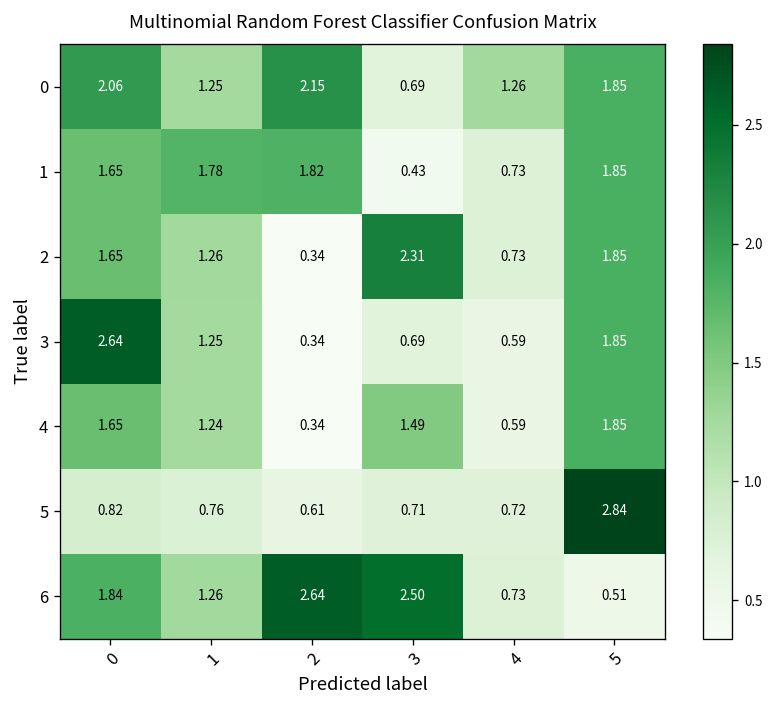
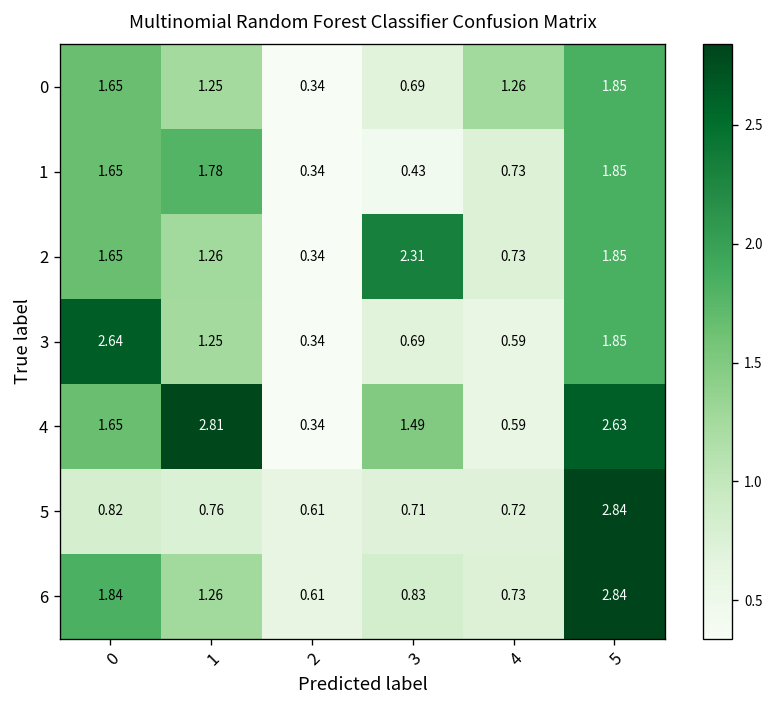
0, 0: 2.06 -> 1.65
0, 2: 2.15 -> 0.34
1, 2: 1.82 -> 0.34
4, 1: 1.24 -> 2.81
4, 5: 1.85 -> 2.63
6, 2: 2.64 -> 0.61
6, 3: 2.50 -> 0.83
6, 5: 0.51 -> 2.84
